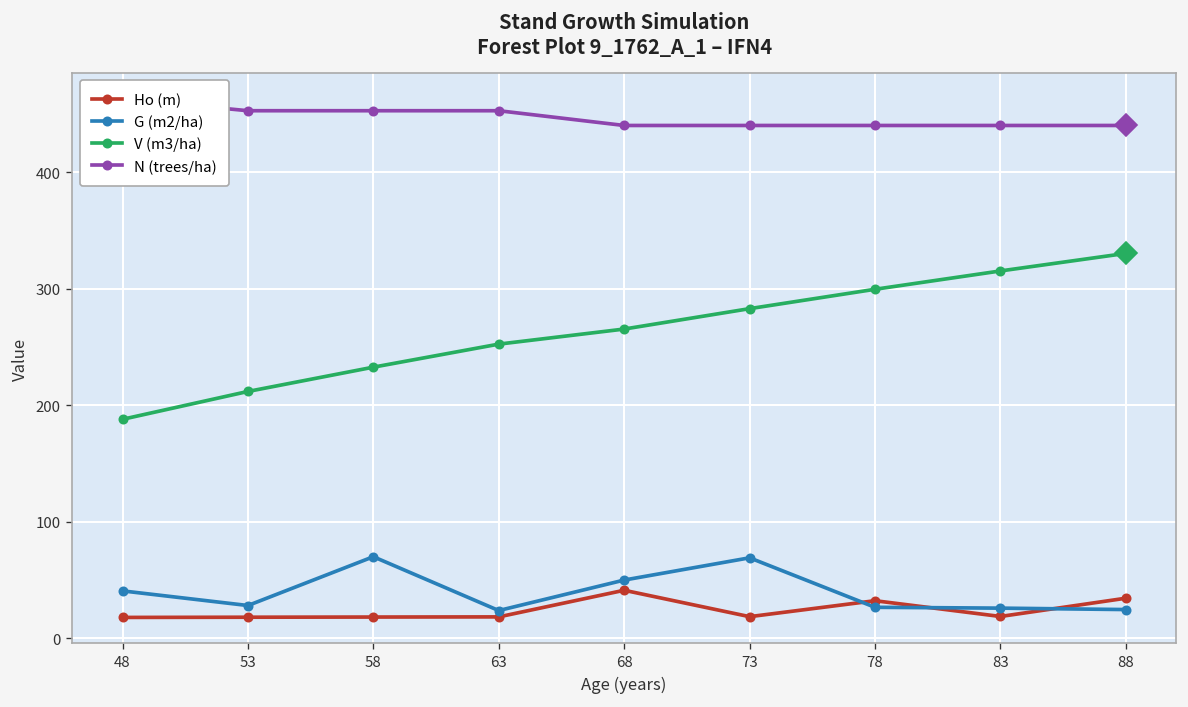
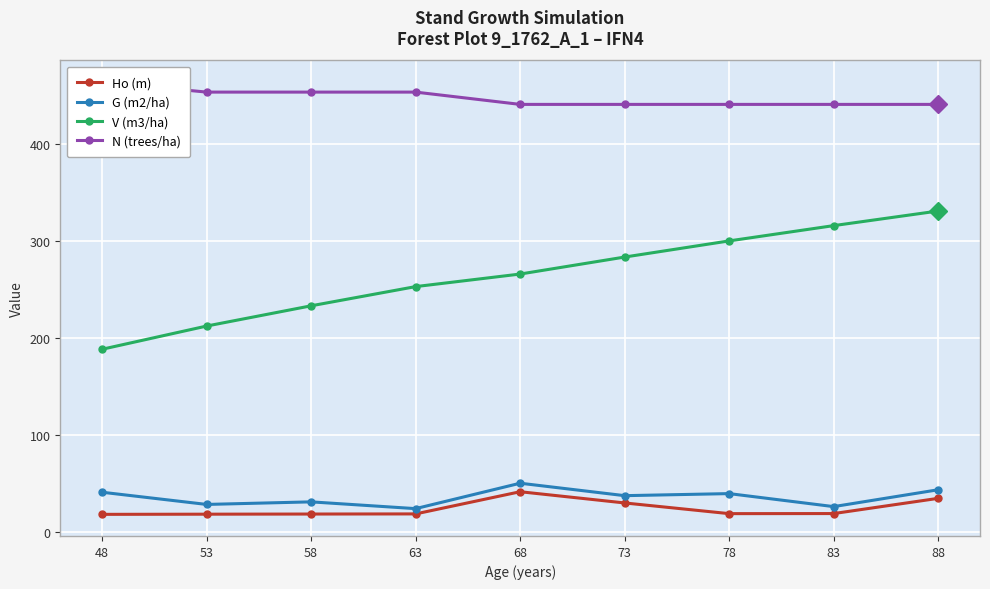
G (m2/ha), 58: 70 -> 30
Ho (m), 73: 20 -> 30
G (m2/ha), 73: 70 -> 40
Ho (m), 78: 30 -> 20
G (m2/ha), 78: 30 -> 40
G (m2/ha), 88: 20 -> 40
